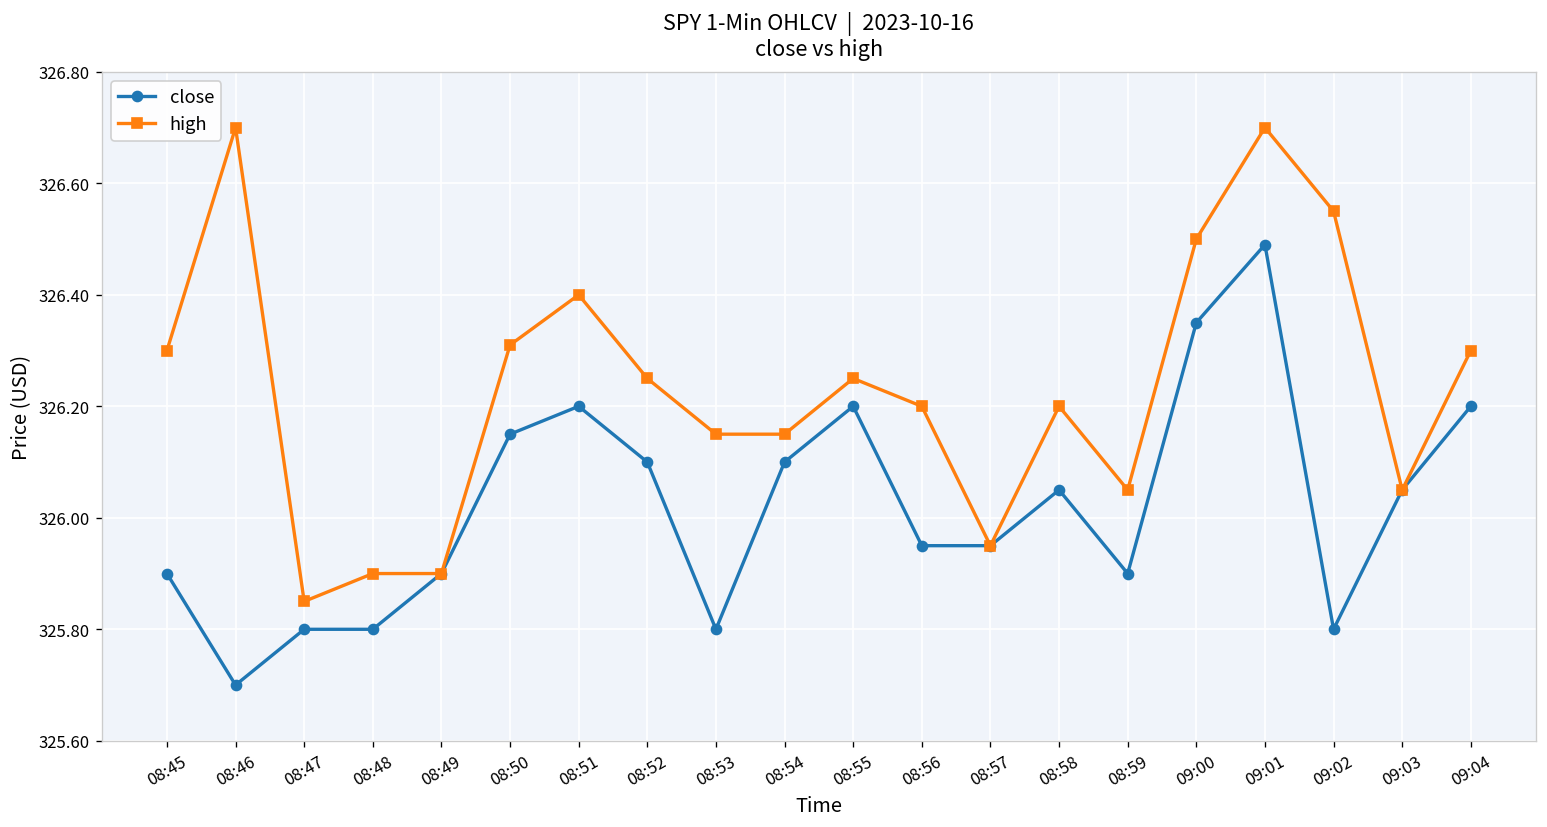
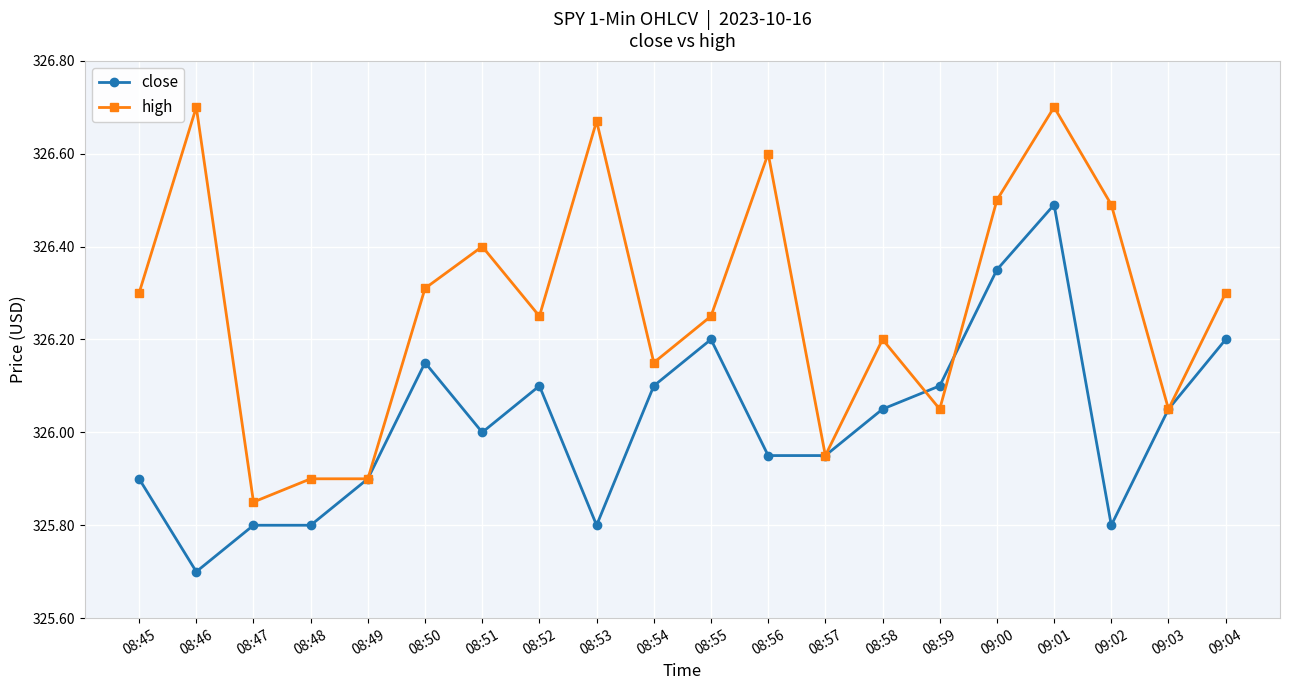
close, 08:51: 326.2 -> 326.0
high, 08:53: 326.15 -> 326.67
high, 08:56: 326.2 -> 326.6
close, 08:59: 325.9 -> 326.1
high, 09:02: 326.55 -> 326.49
